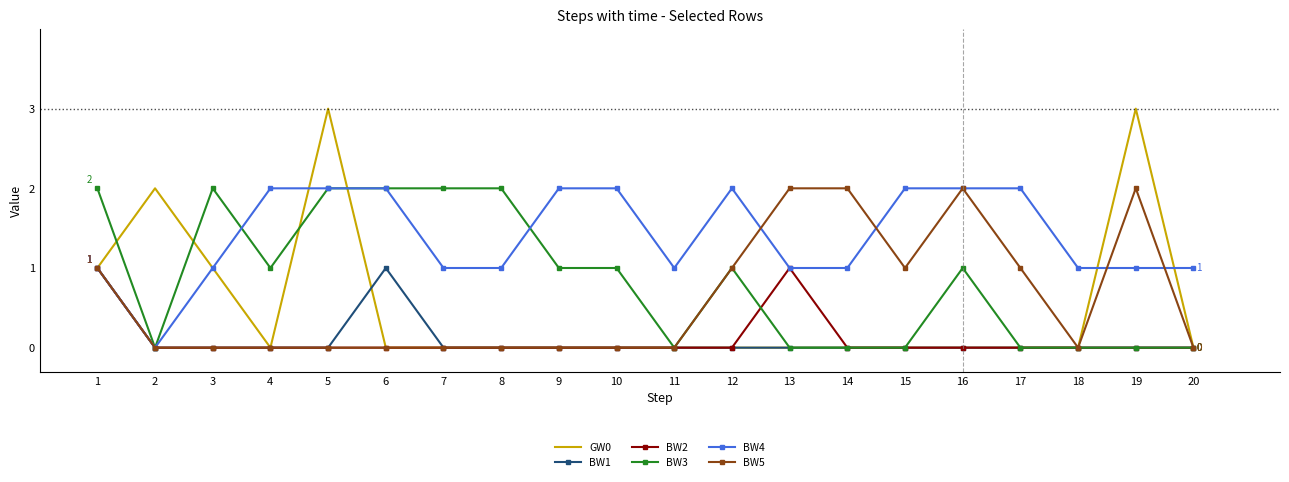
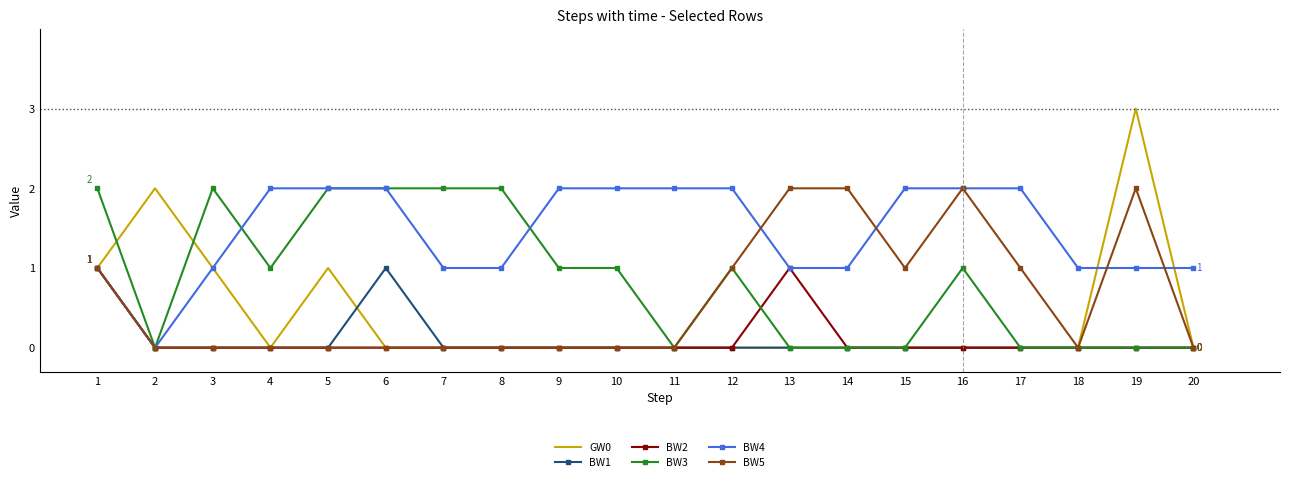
GW0, 5: 3 -> 1
BW4, 11: 1 -> 2
